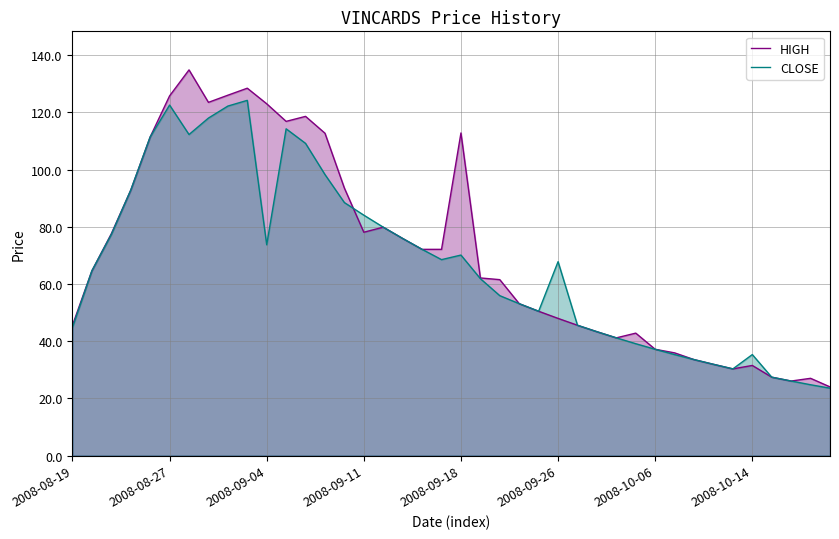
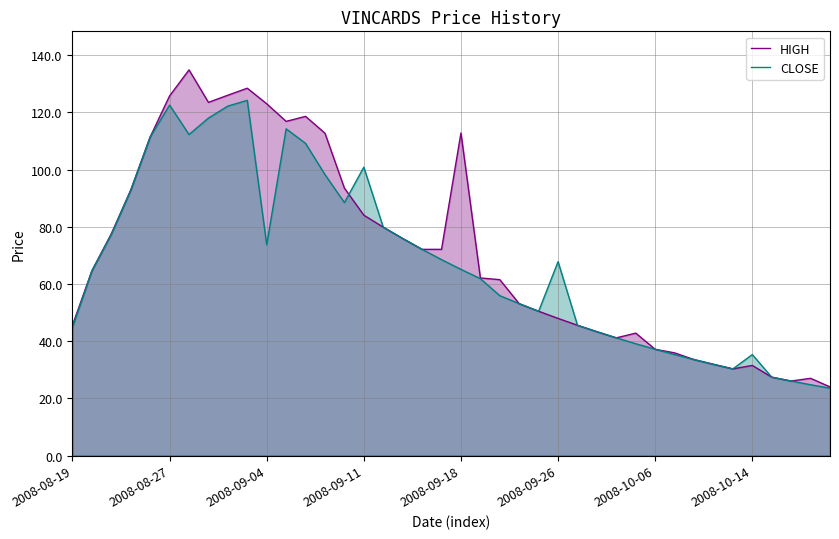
HIGH, 2008-09-11: 78 -> 84
CLOSE, 2008-09-11: 84 -> 101
CLOSE, 2008-09-18: 70 -> 65
